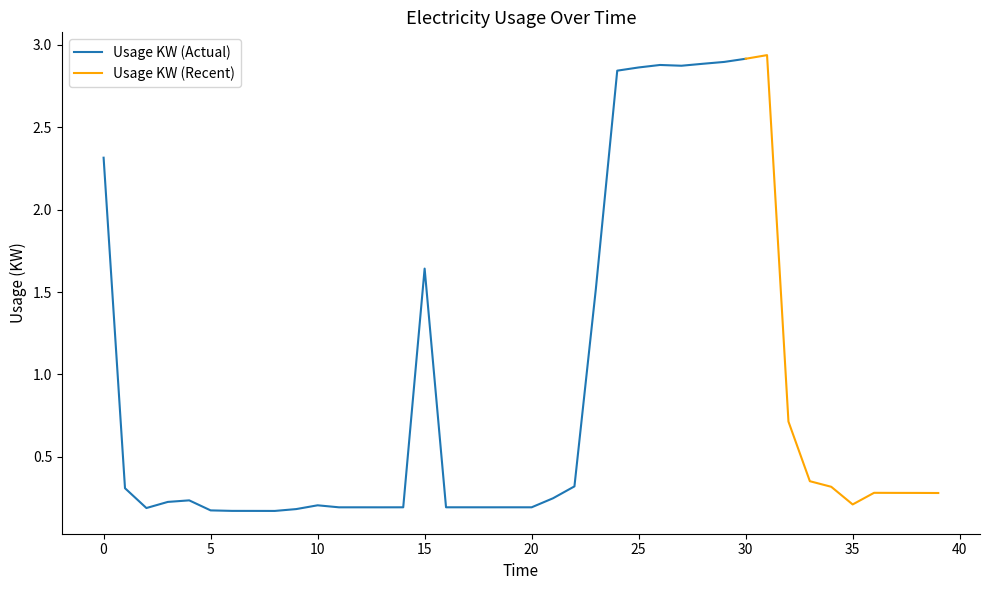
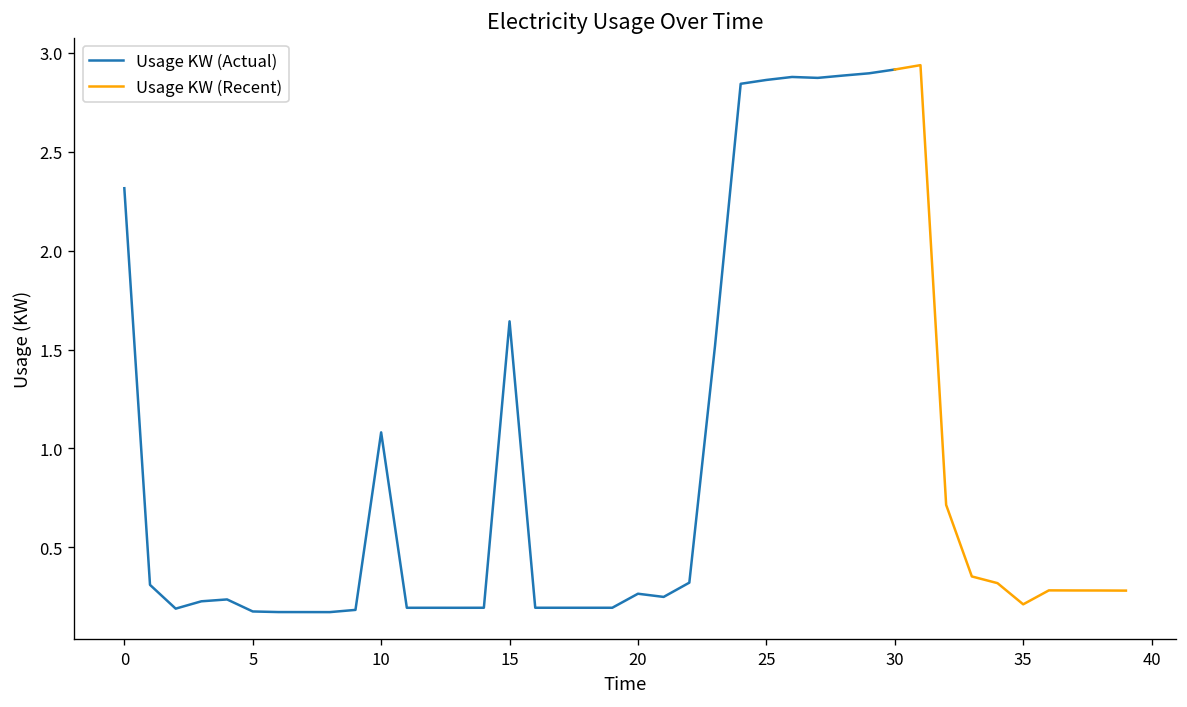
Usage KW (Actual), 10: 0.21 -> 1.08
Usage KW (Actual), 20: 0.19 -> 0.27
